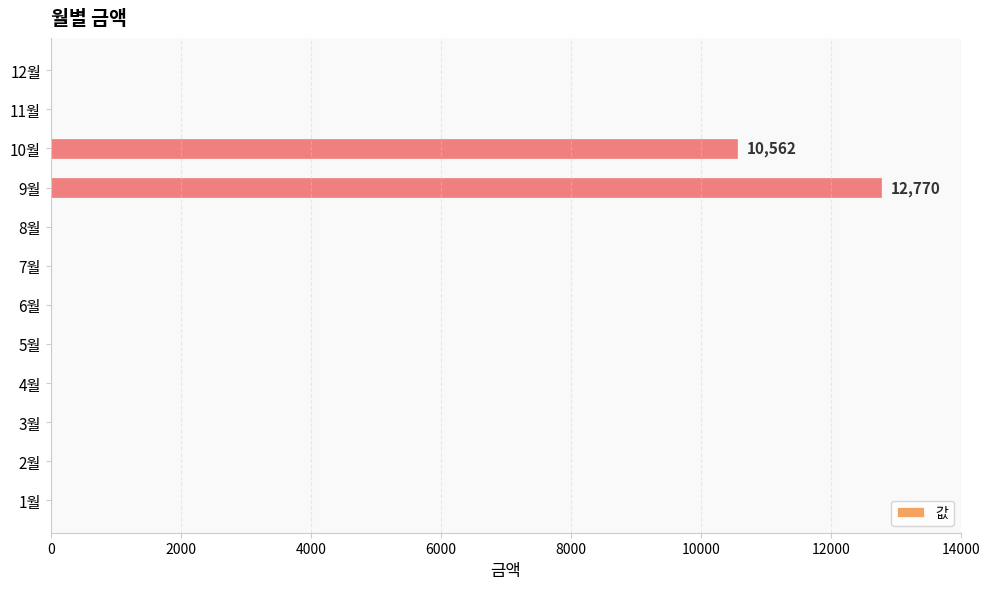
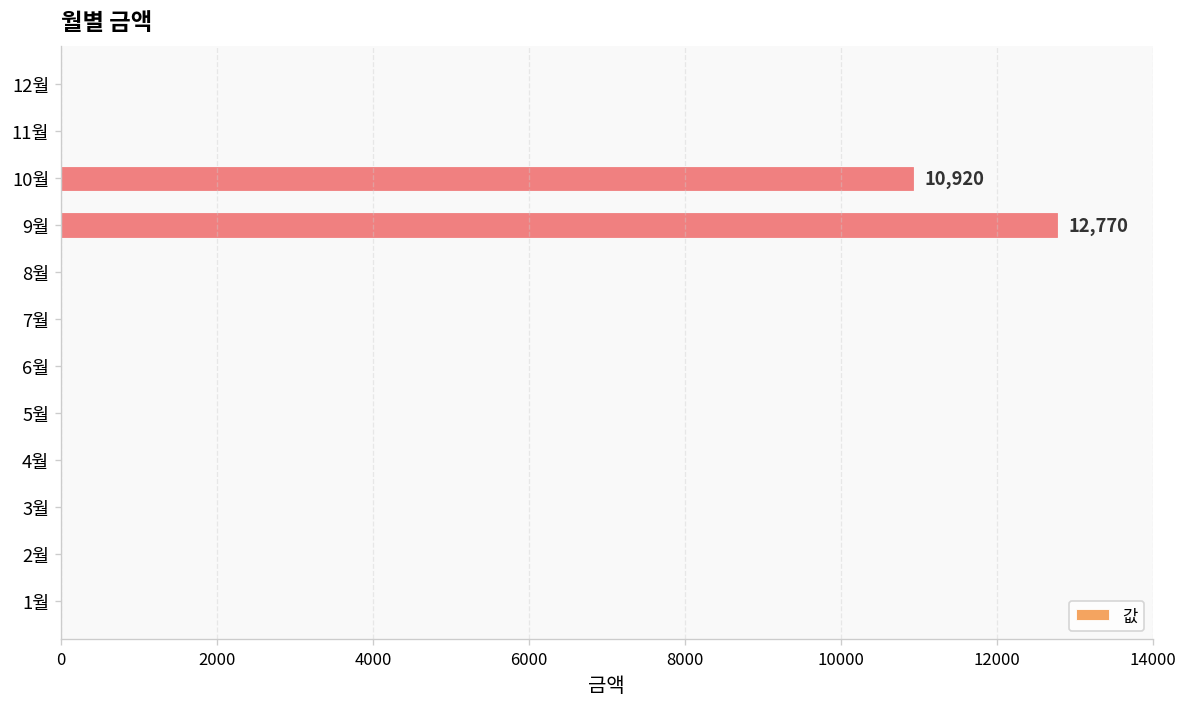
10월: 10,562 -> 10,920
